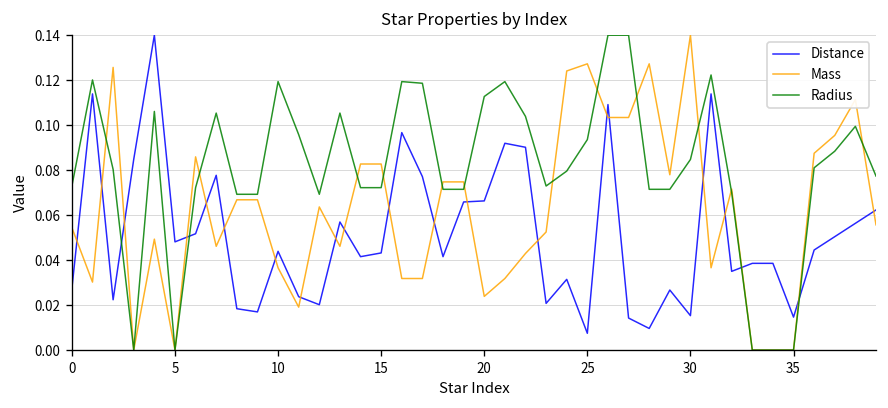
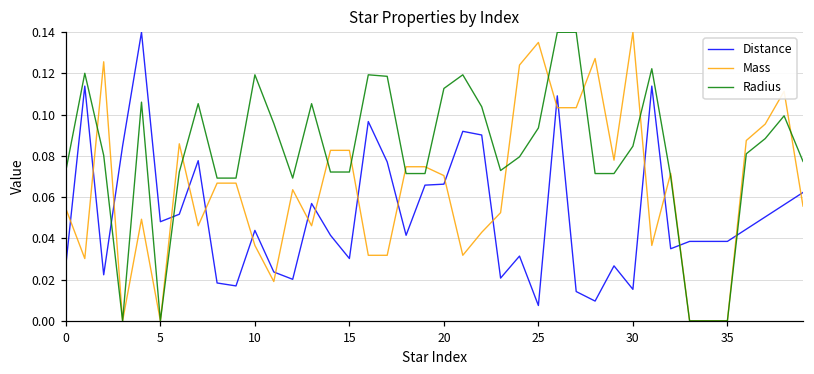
Distance, 15: 0.043 -> 0.030
Mass, 20: 0.024 -> 0.070
Mass, 25: 0.127 -> 0.135
Distance, 35: 0.015 -> 0.039
